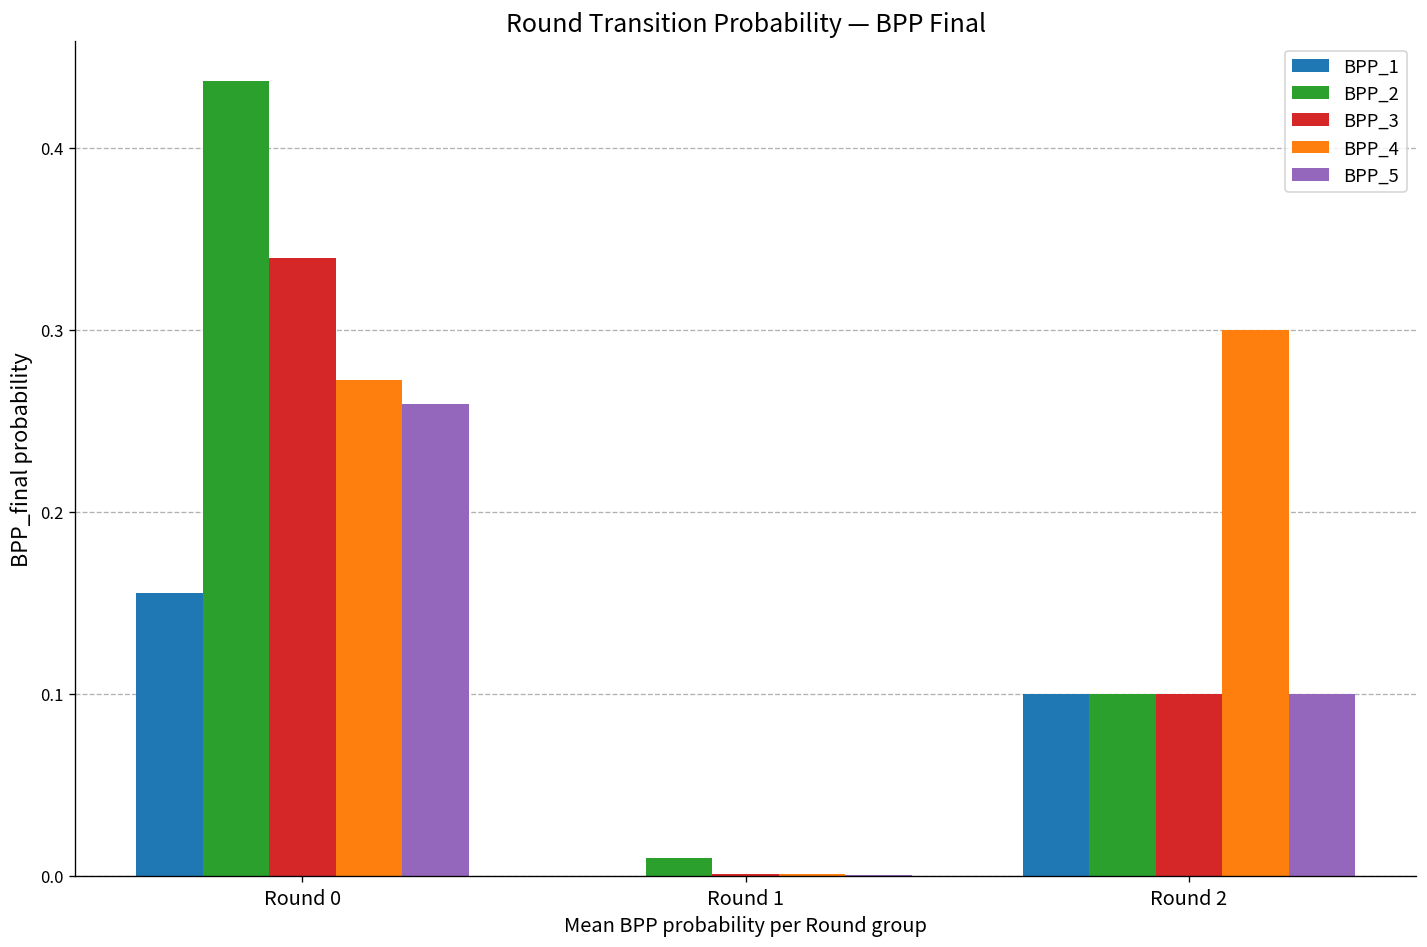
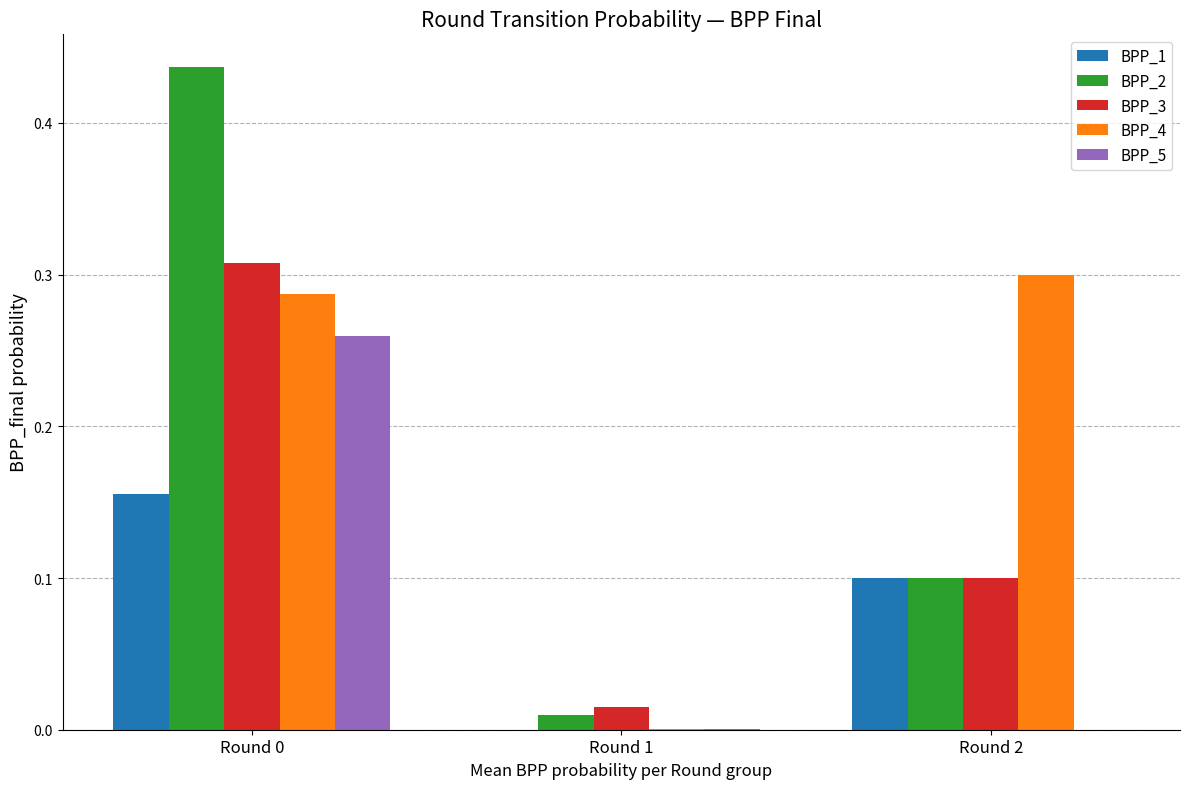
BPP_3, Round 0: 0.340 -> 0.308
BPP_4, Round 0: 0.272 -> 0.287
BPP_3, Round 1: 0.001 -> 0.015
BPP_5, Round 2: 0.1 -> 0.0
